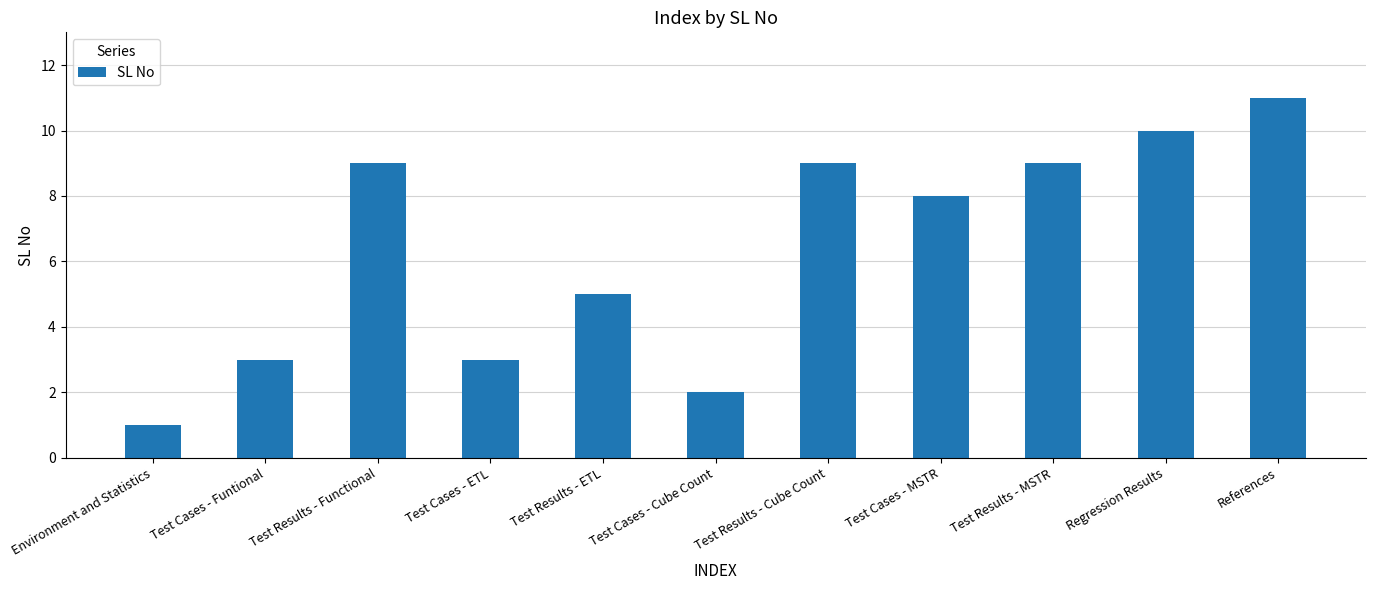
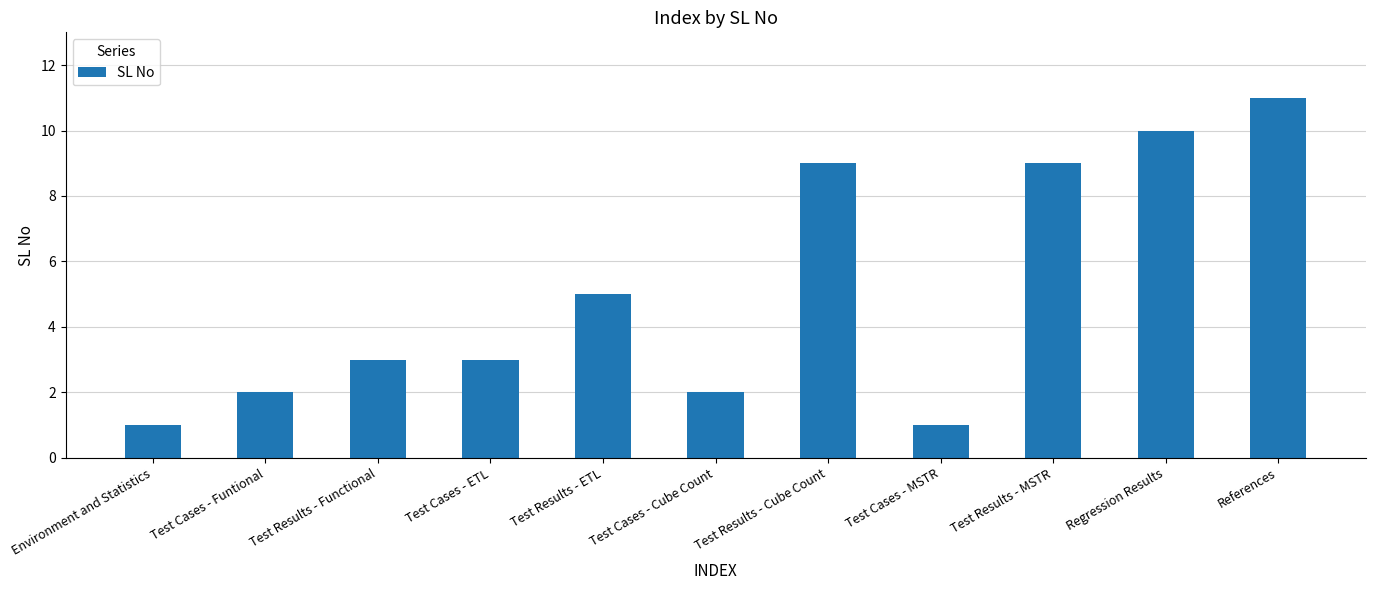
Test Cases - Funtional: 3 -> 2
Test Results - Functional: 9 -> 3
Test Cases - MSTR: 8 -> 1
